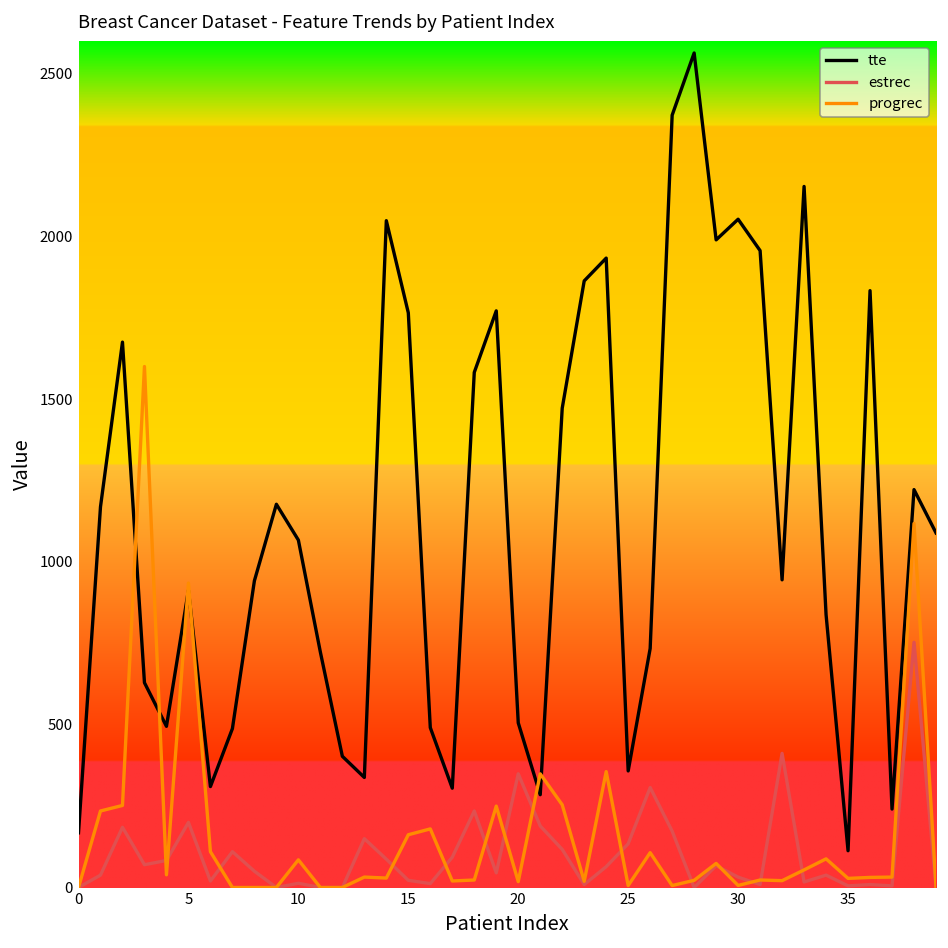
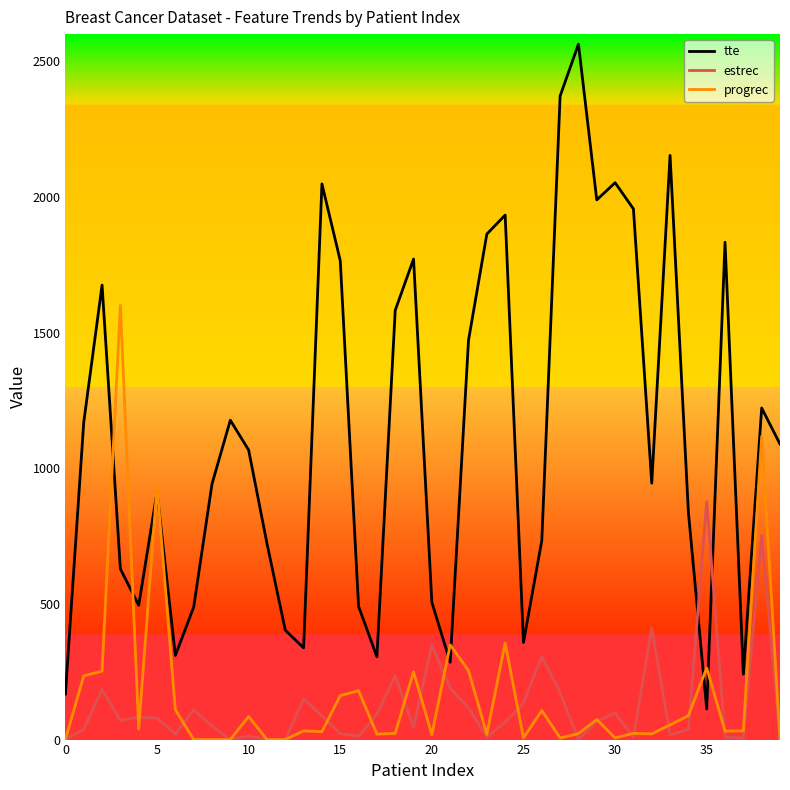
estrec, 5: 200 -> 80
estrec, 30: 30 -> 100
estrec, 35: 10 -> 880
progrec, 35: 30 -> 260
